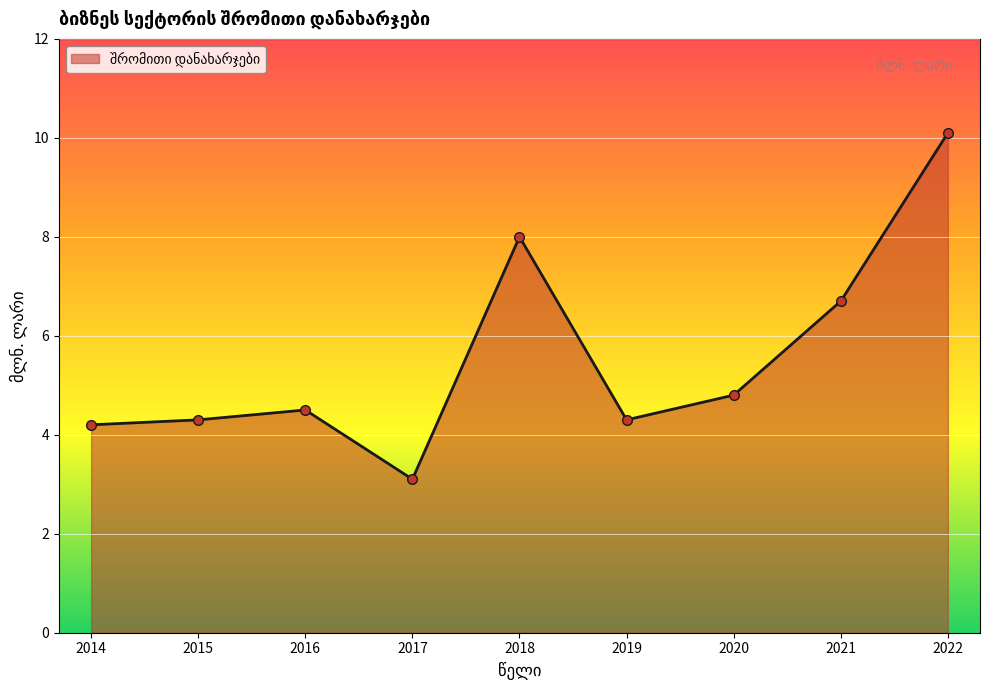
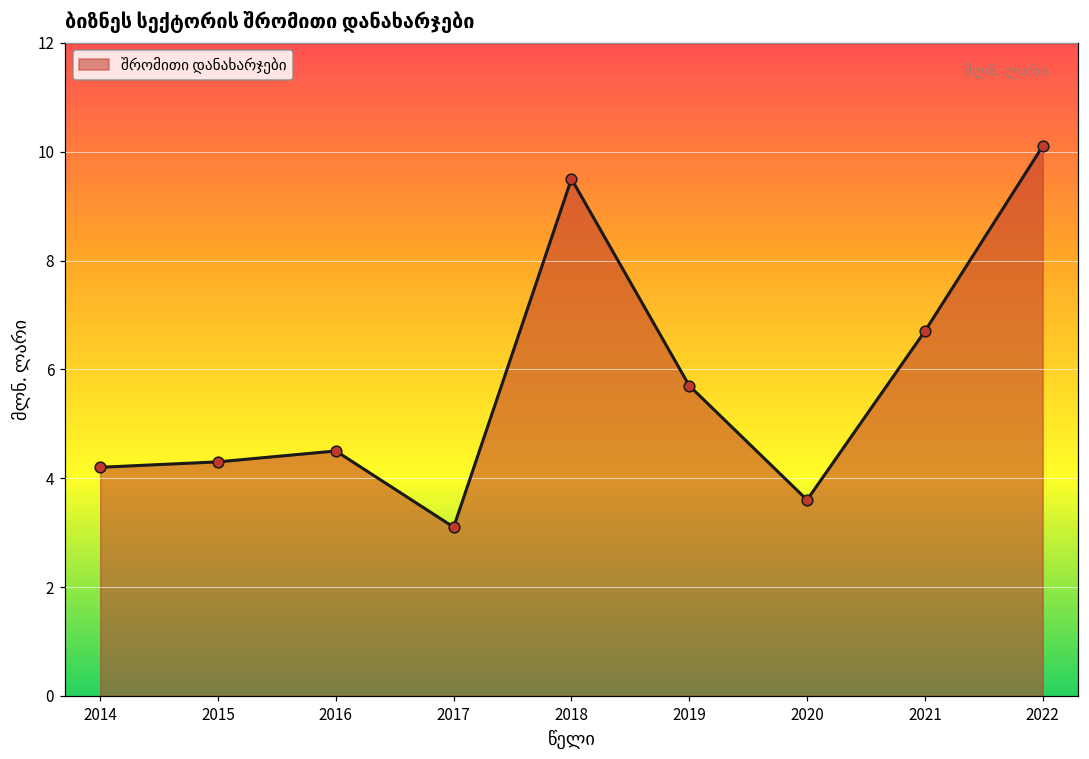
2018: 8.0 -> 9.5
2019: 4.3 -> 5.7
2020: 4.8 -> 3.6
